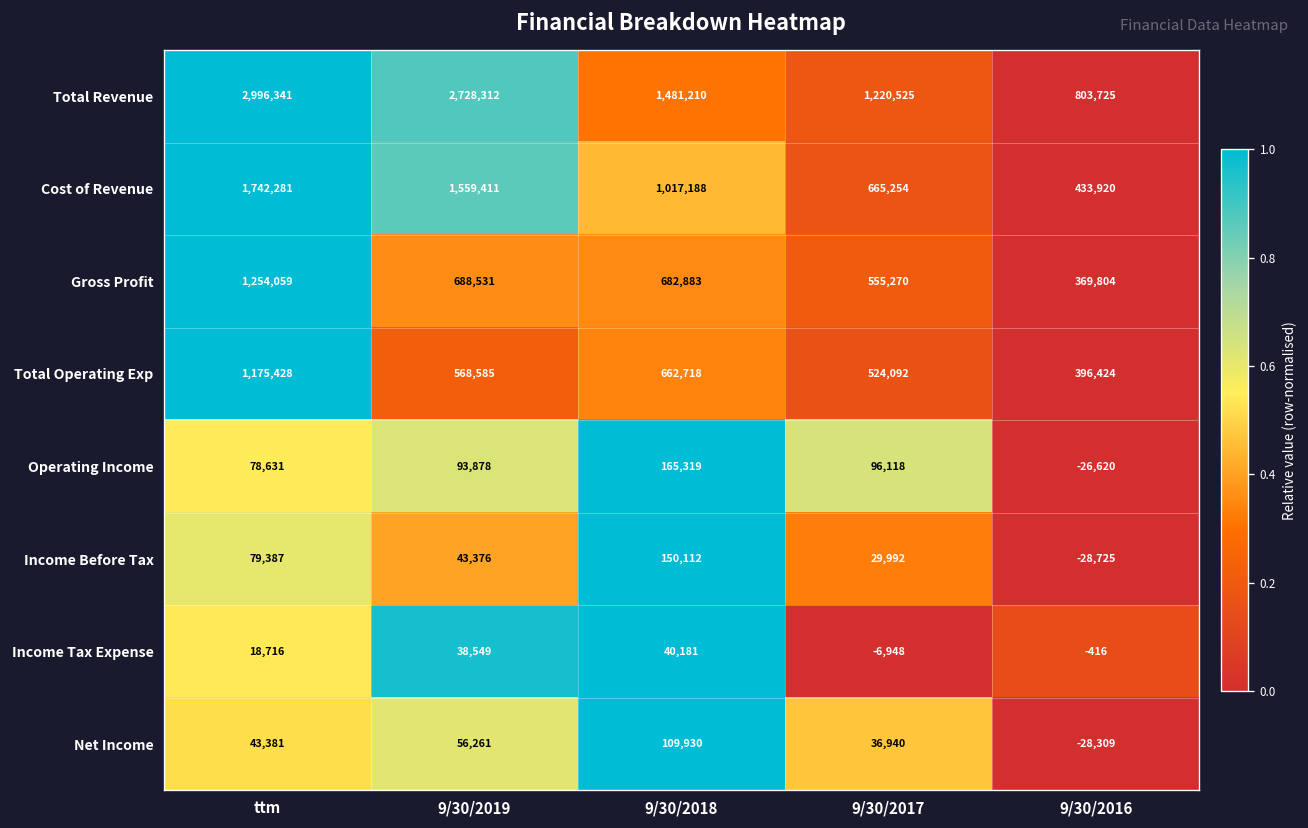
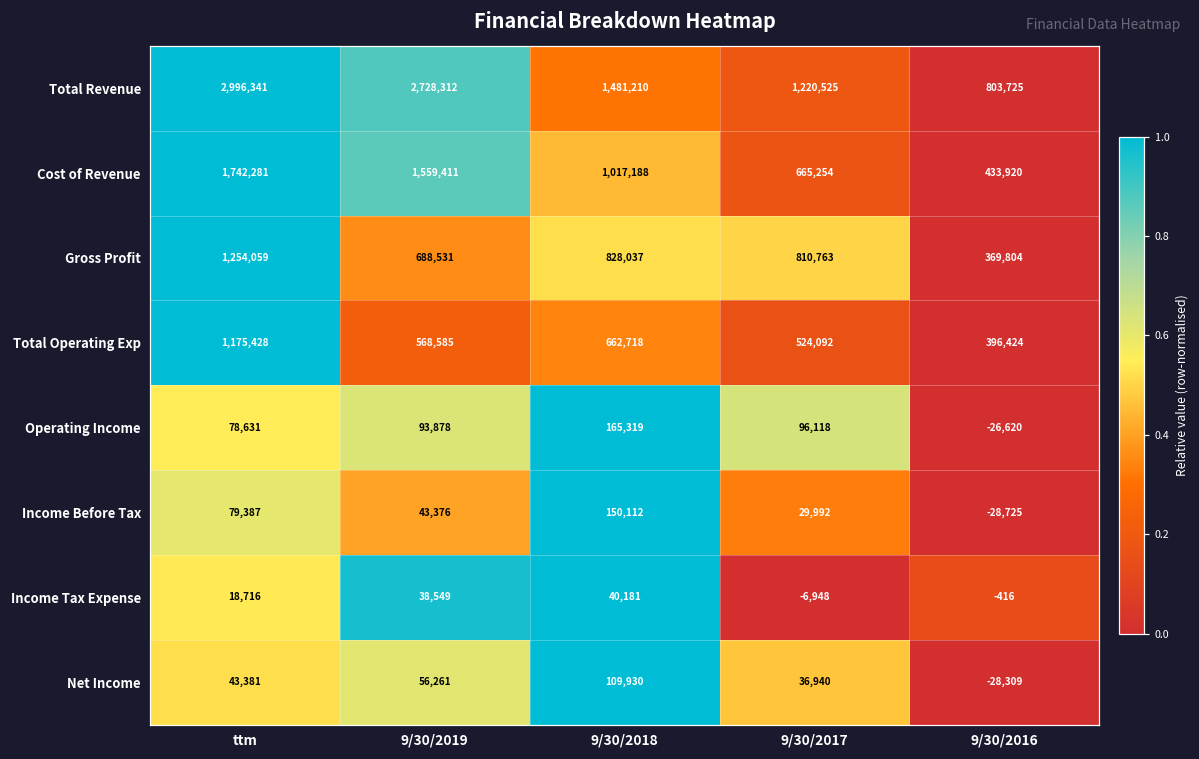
Gross Profit, 9/30/2018: 682,883 -> 828,037
Gross Profit, 9/30/2017: 555,270 -> 810,763
